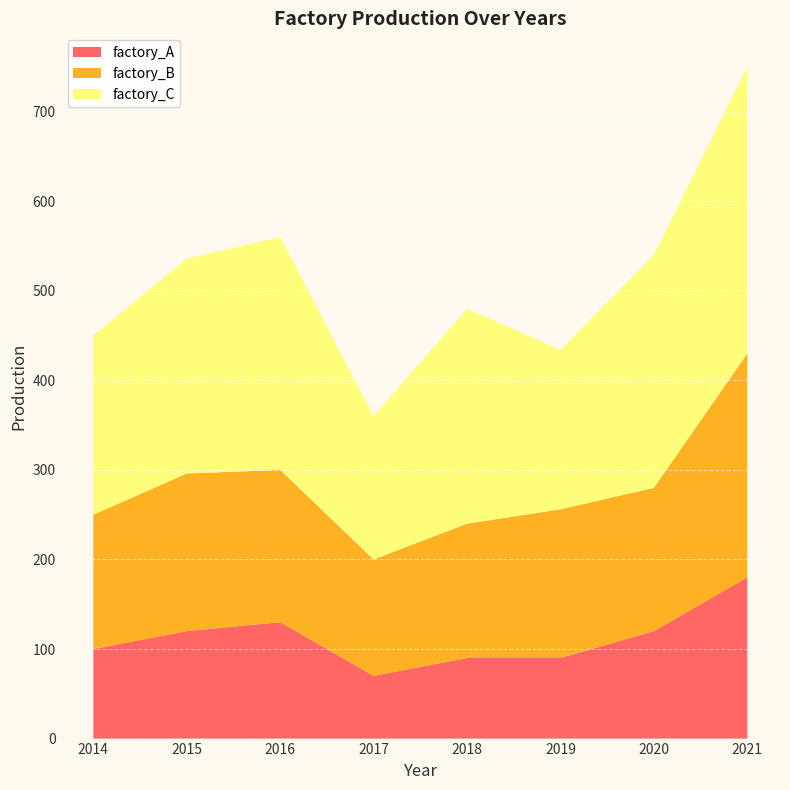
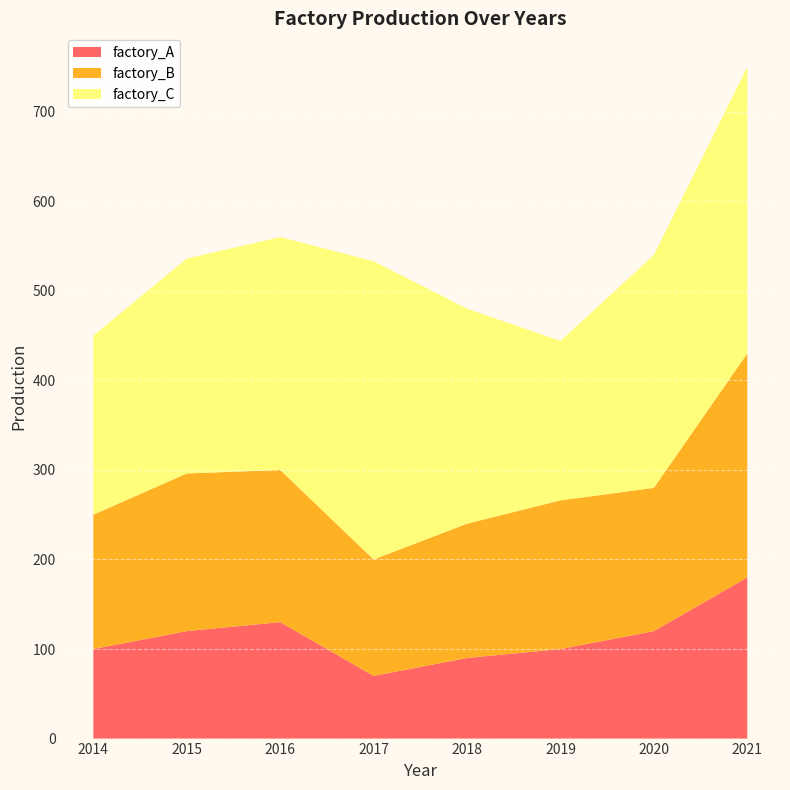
factory_C, 2017: 160 -> 330
factory_A, 2019: 90 -> 100
